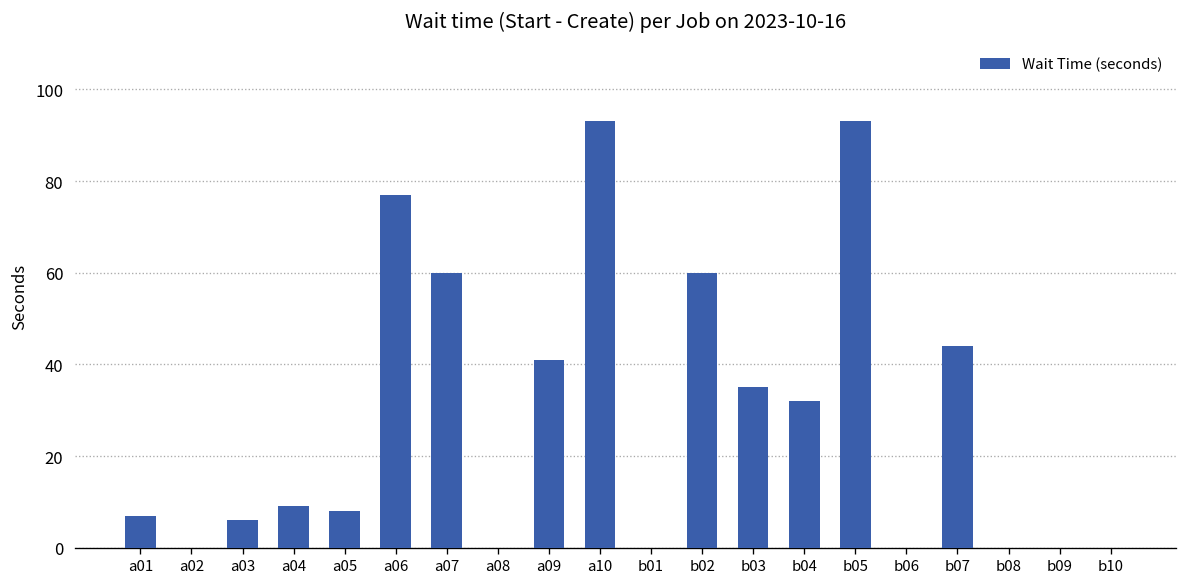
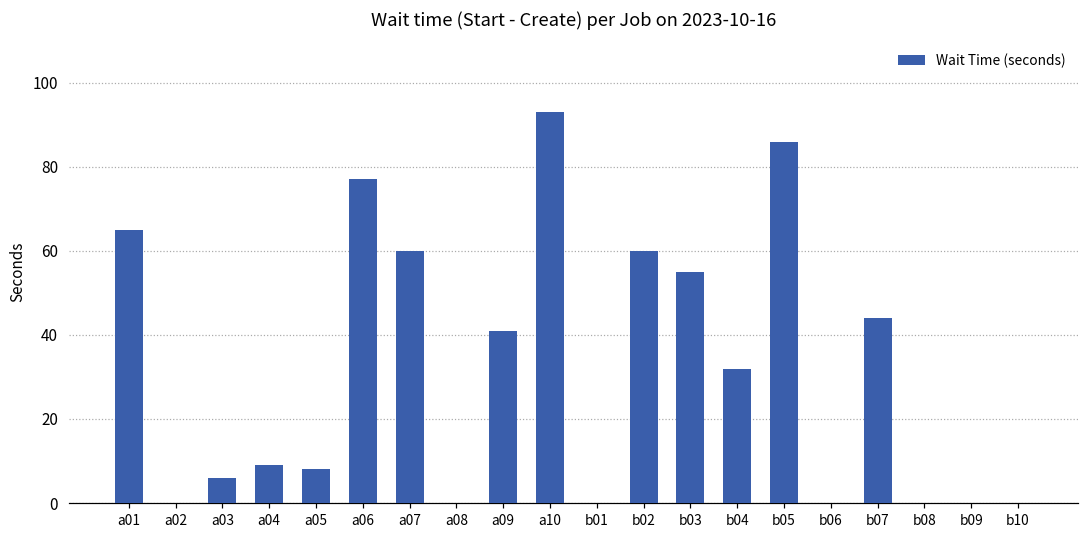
a01: 7 -> 65
b03: 35 -> 55
b05: 93 -> 86
